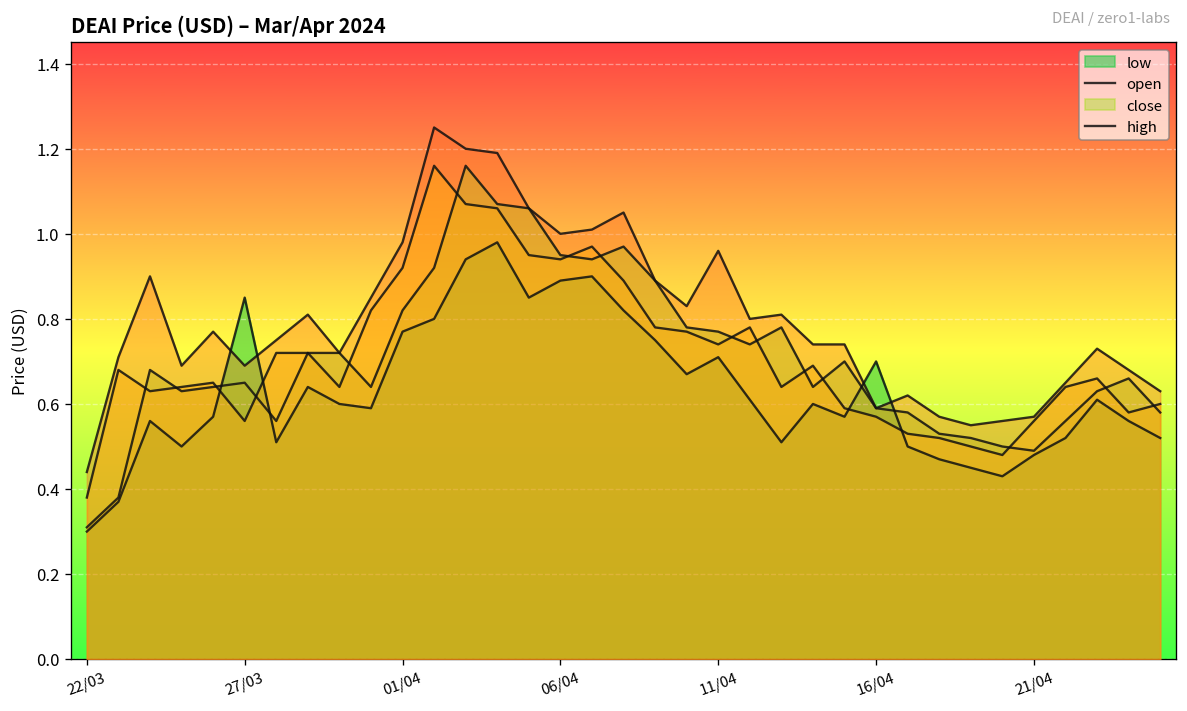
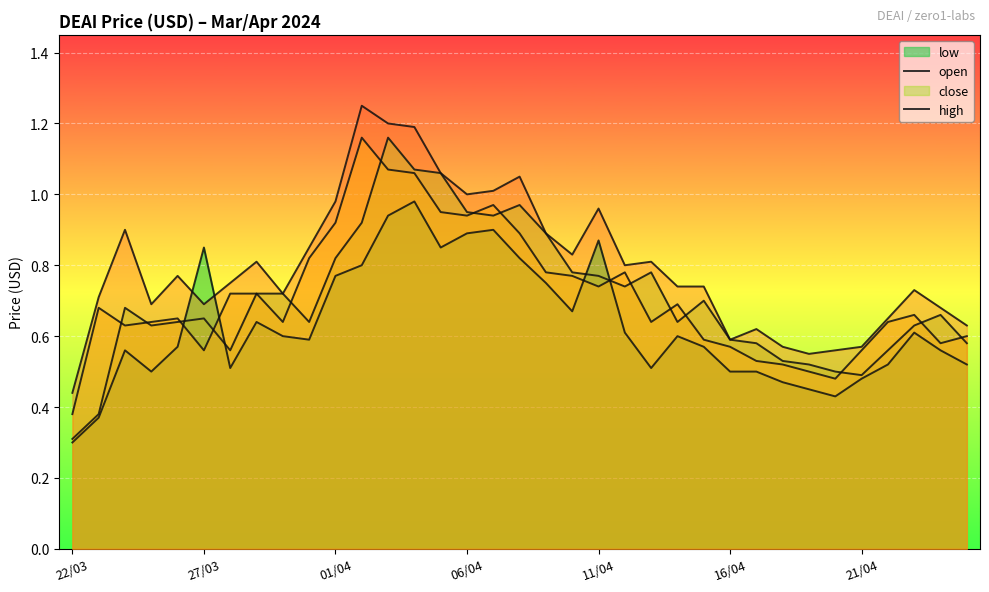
low, 11/04: 0.71 -> 0.87
low, 16/04: 0.7 -> 0.5
